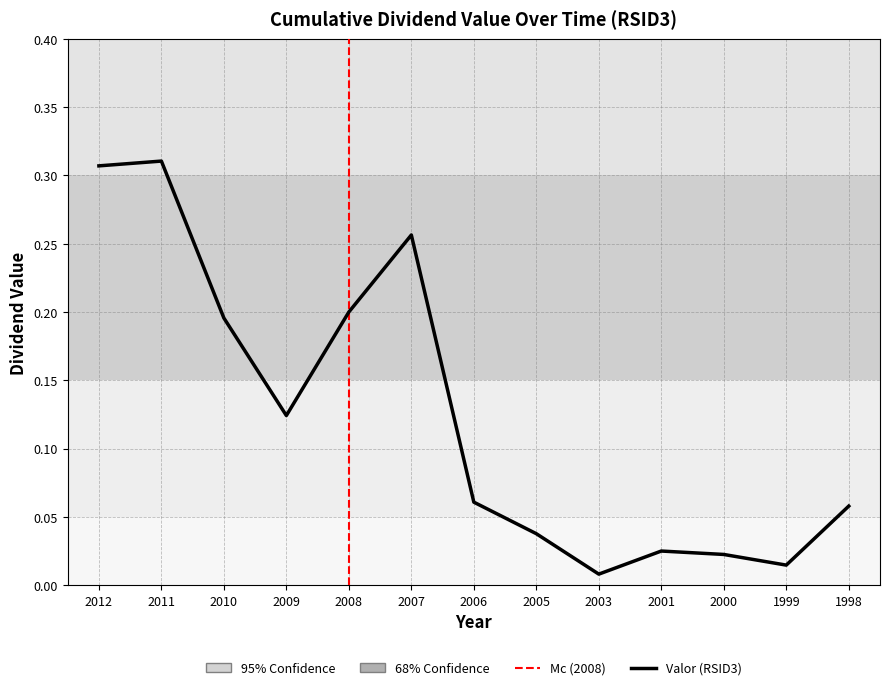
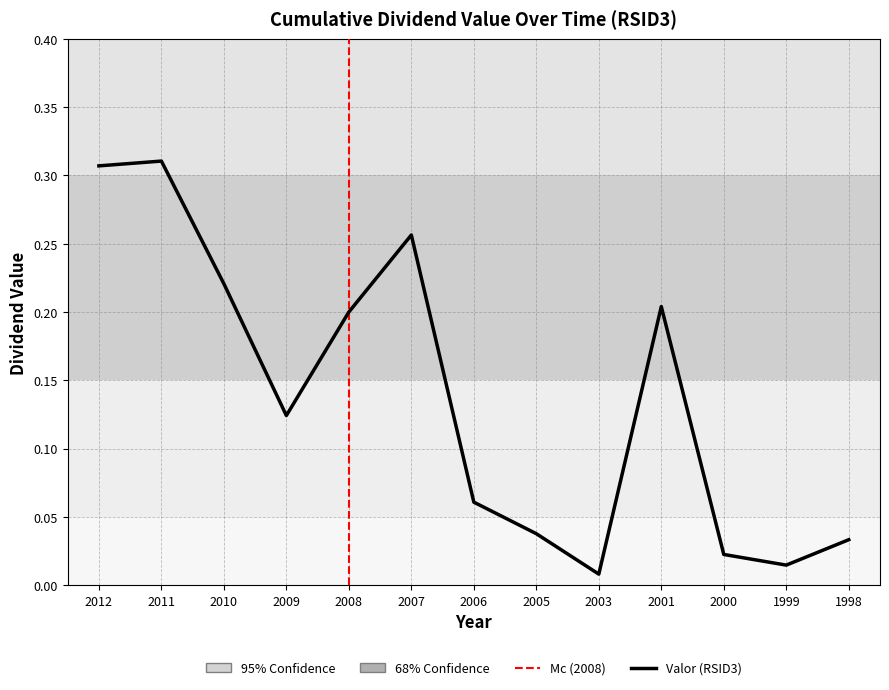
2010: 0.196 -> 0.221
2001: 0.025 -> 0.204
1998: 0.058 -> 0.033
